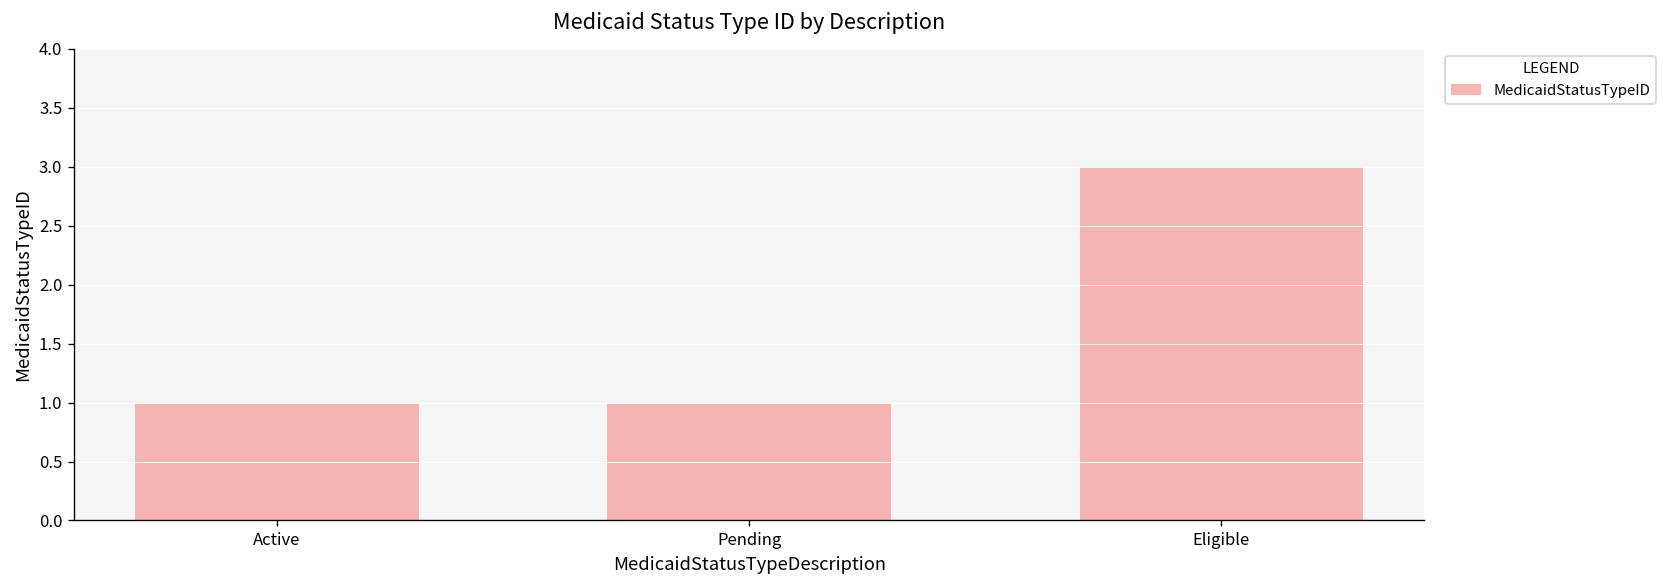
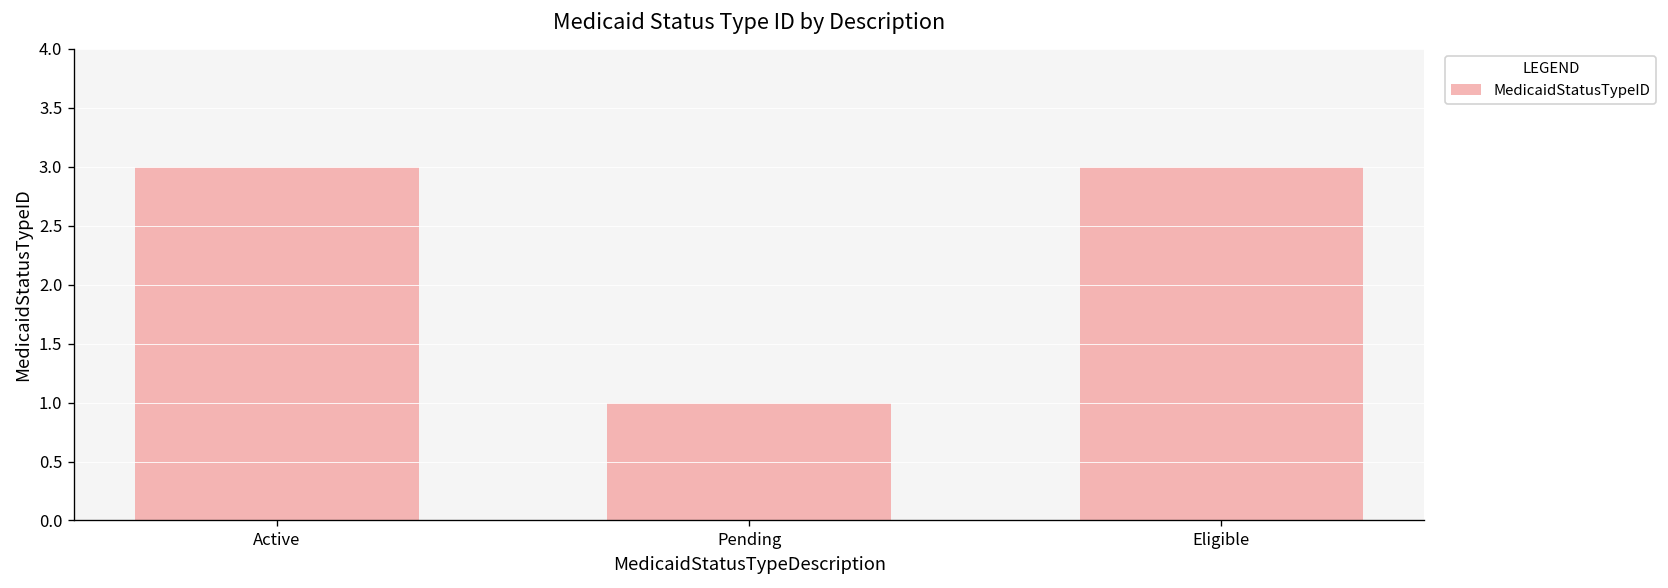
Active: 1 -> 3
